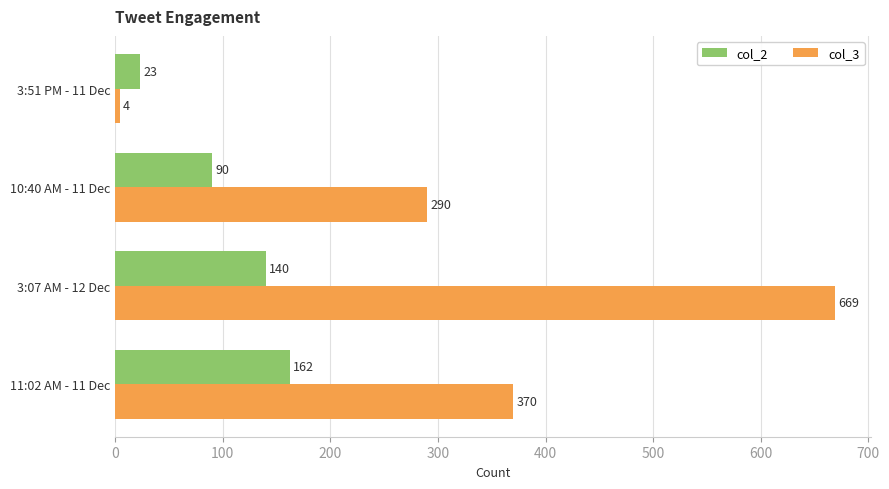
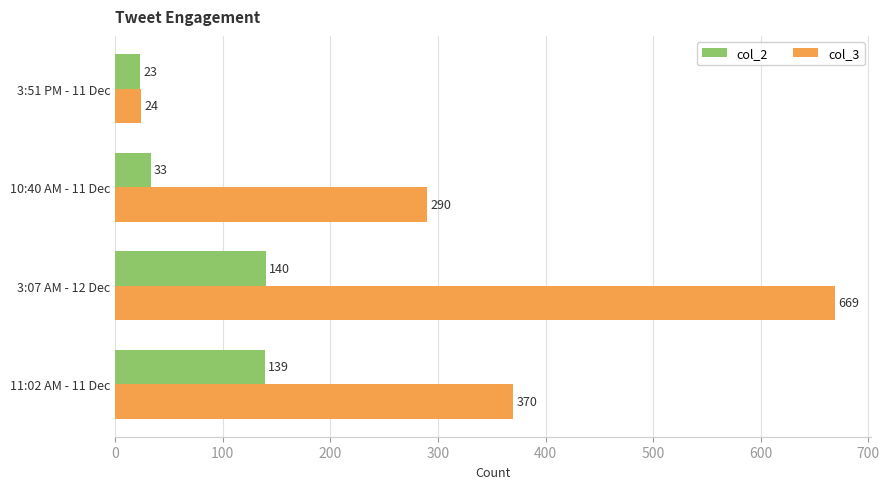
col_3, 3:51 PM - 11 Dec: 4 -> 24
col_2, 10:40 AM - 11 Dec: 90 -> 33
col_2, 11:02 AM - 11 Dec: 162 -> 139
